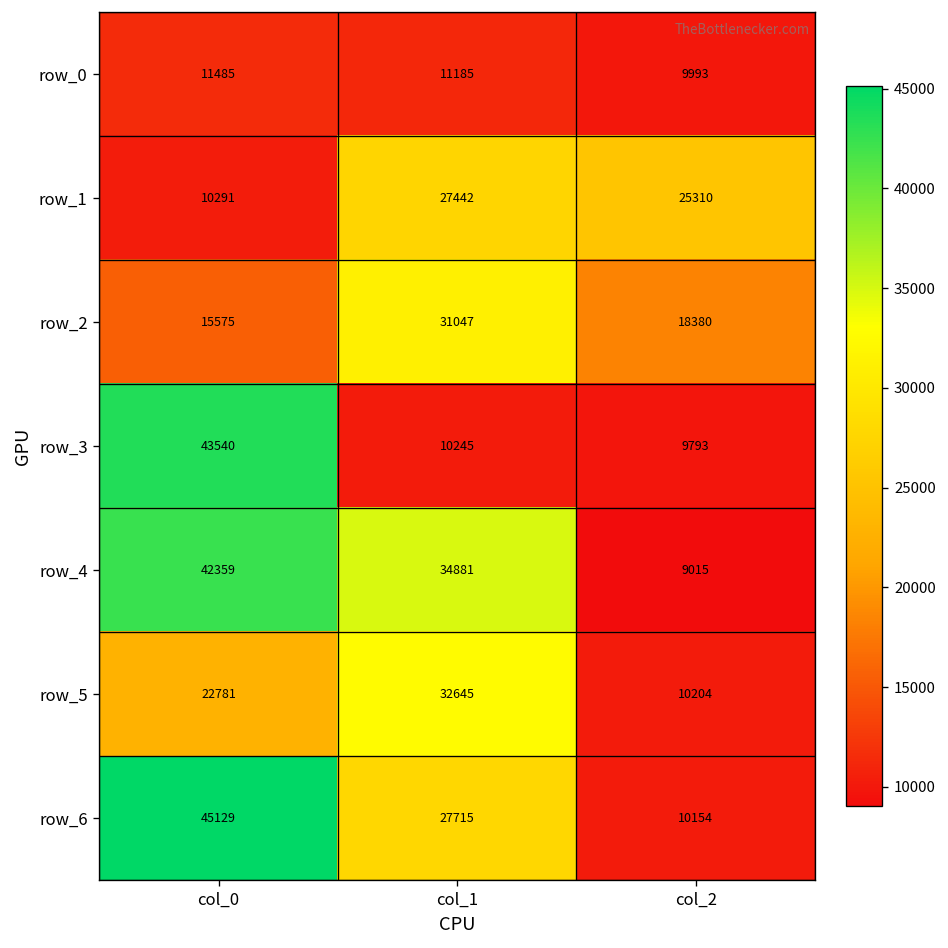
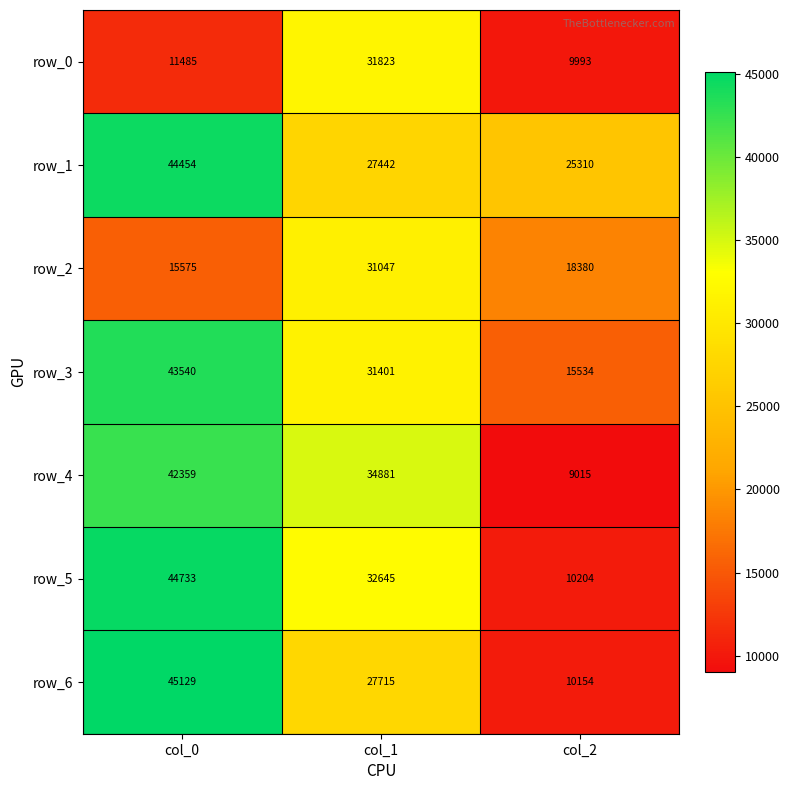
row_0, col_1: 11185 -> 31823
row_1, col_0: 10291 -> 44454
row_3, col_1: 10245 -> 31401
row_3, col_2: 9793 -> 15534
row_5, col_0: 22781 -> 44733
